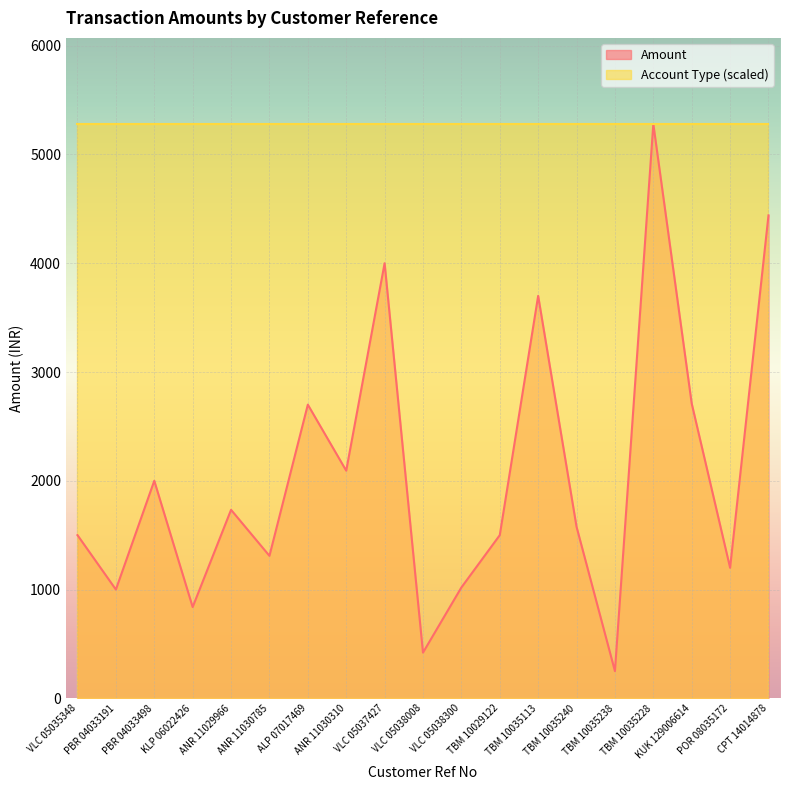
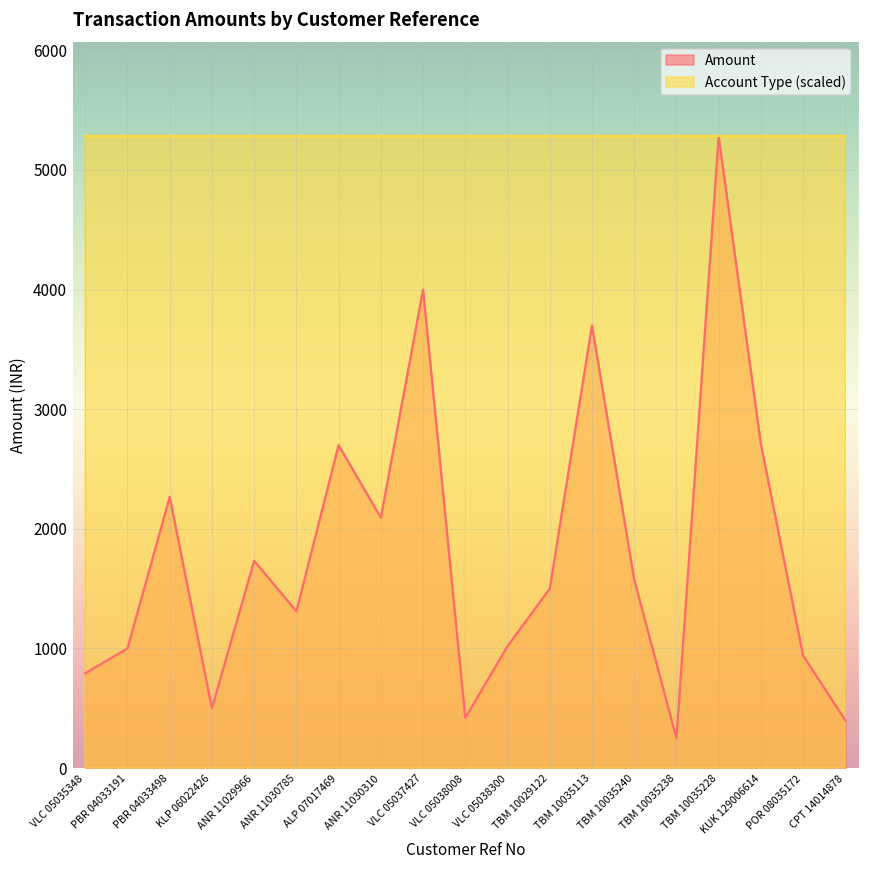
Amount, VLC 05035348: 1500 -> 790
Amount, PBR 04033498: 2000 -> 2270
Amount, KLP 06022426: 840 -> 500
Amount, POR 08035172: 1200 -> 940
Amount, CPT 14014878: 4440 -> 400
